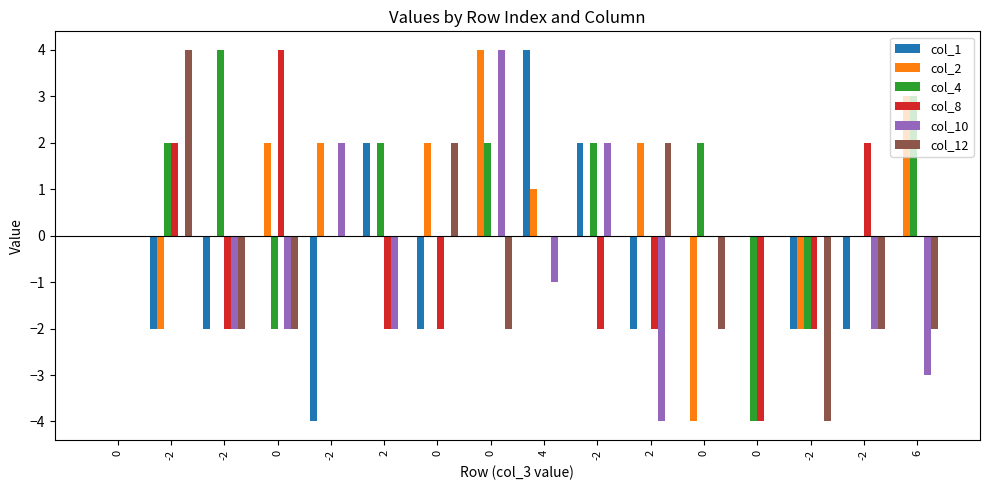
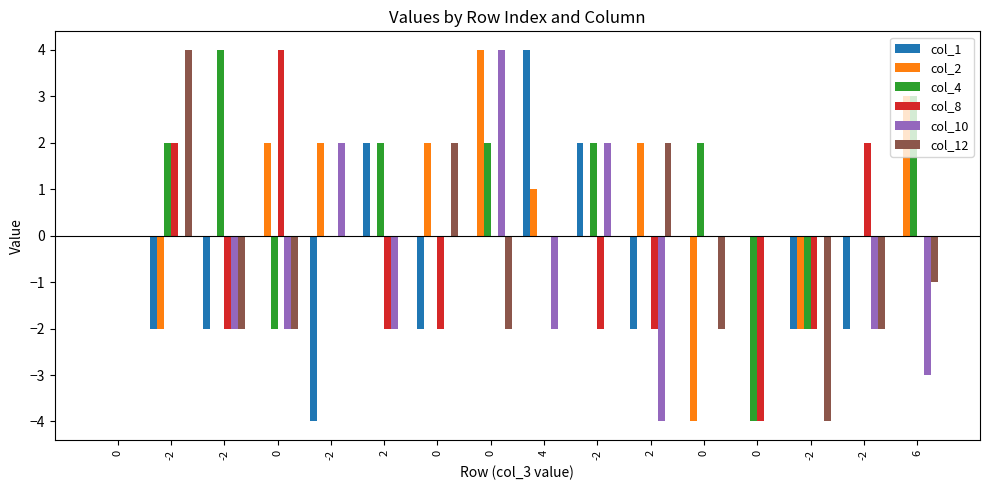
col_10, 4: -1 -> -2
col_12, 6: -2 -> -1
